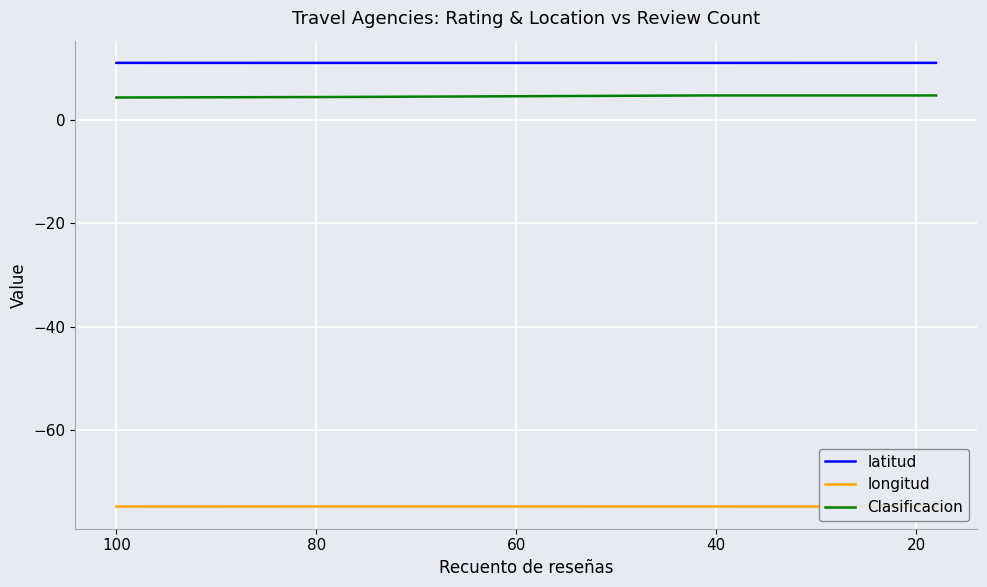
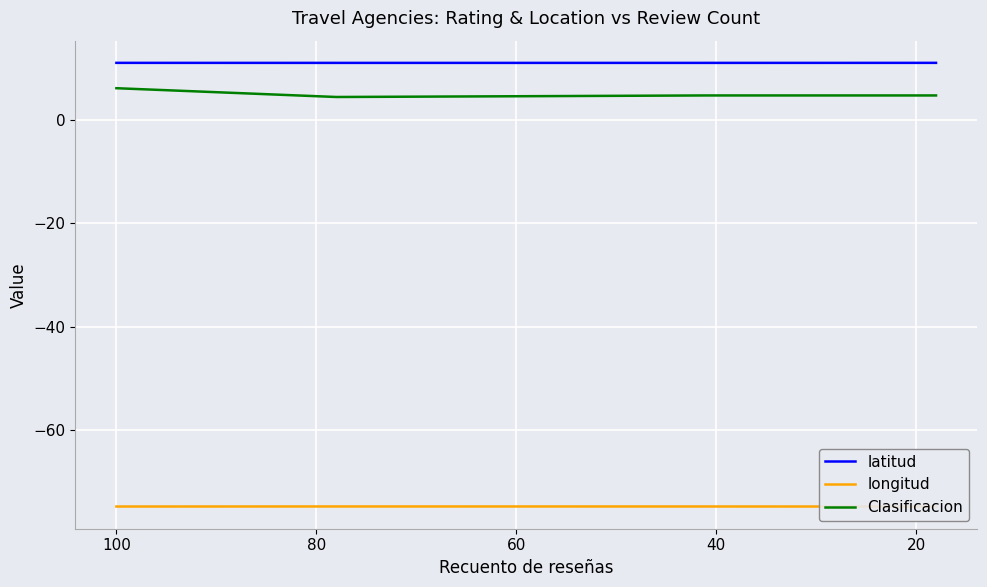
Clasificacion, 100: 4 -> 6
